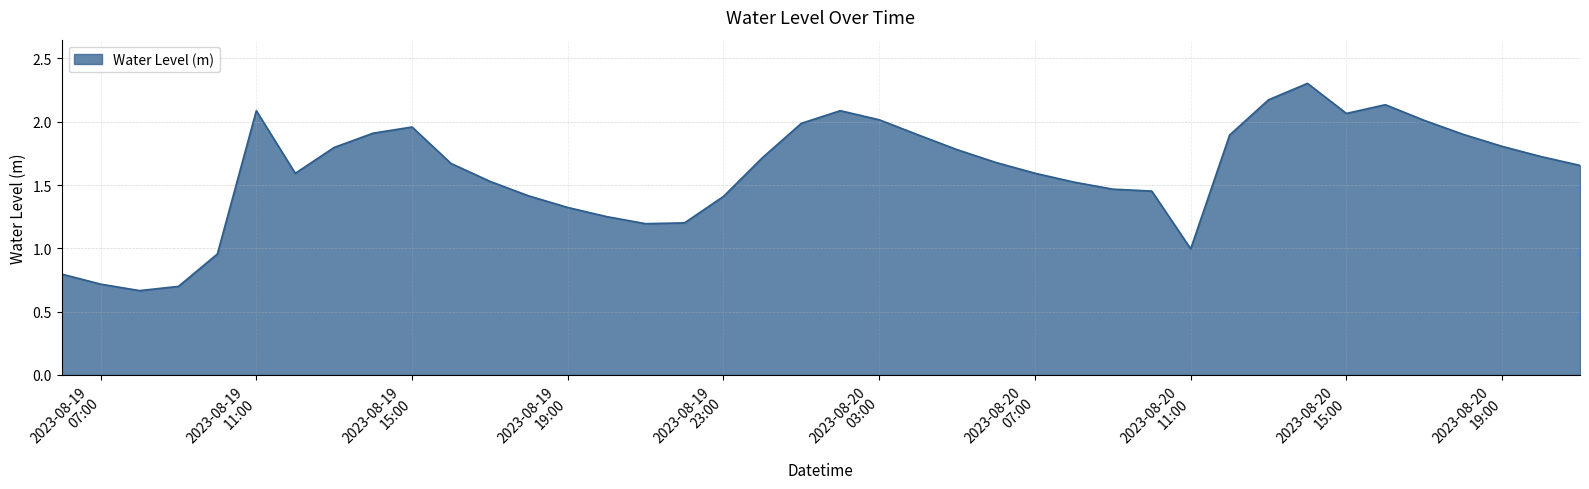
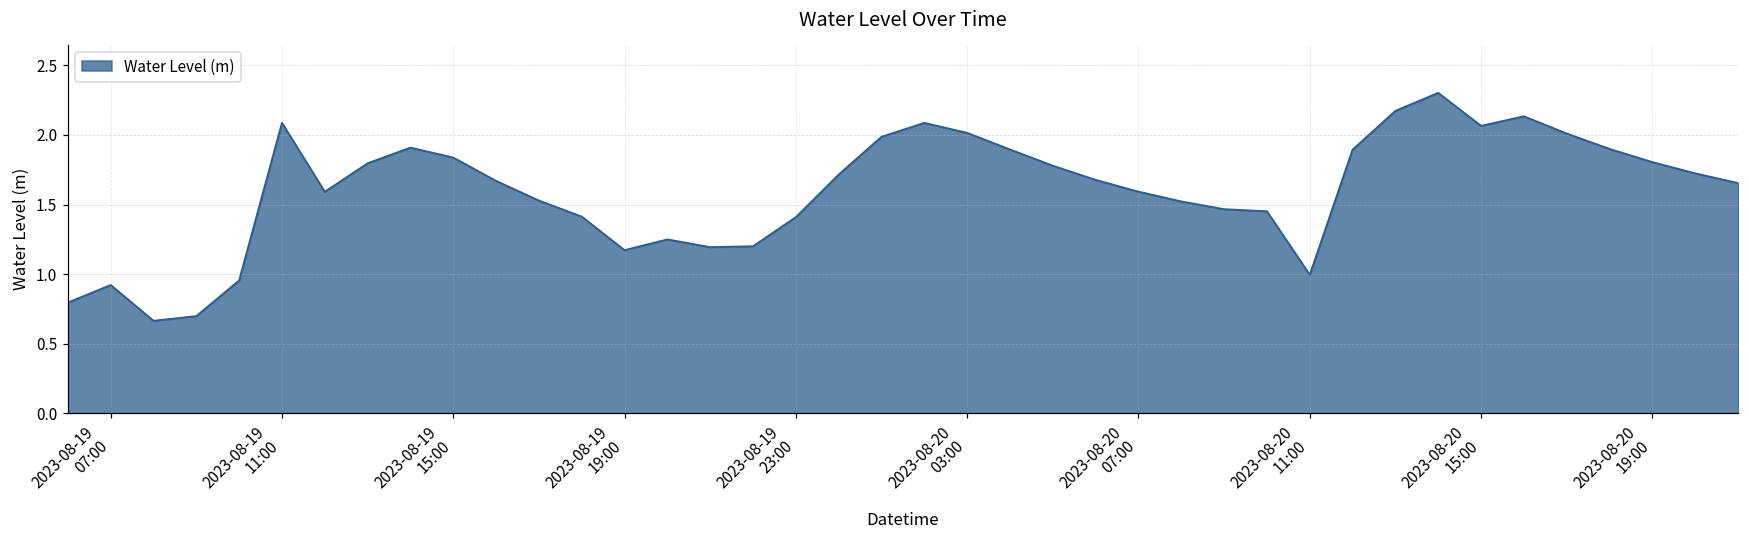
2023-08-19 07:00: 0.72 -> 0.92
2023-08-19 15:00: 1.96 -> 1.84
2023-08-19 19:00: 1.32 -> 1.17
